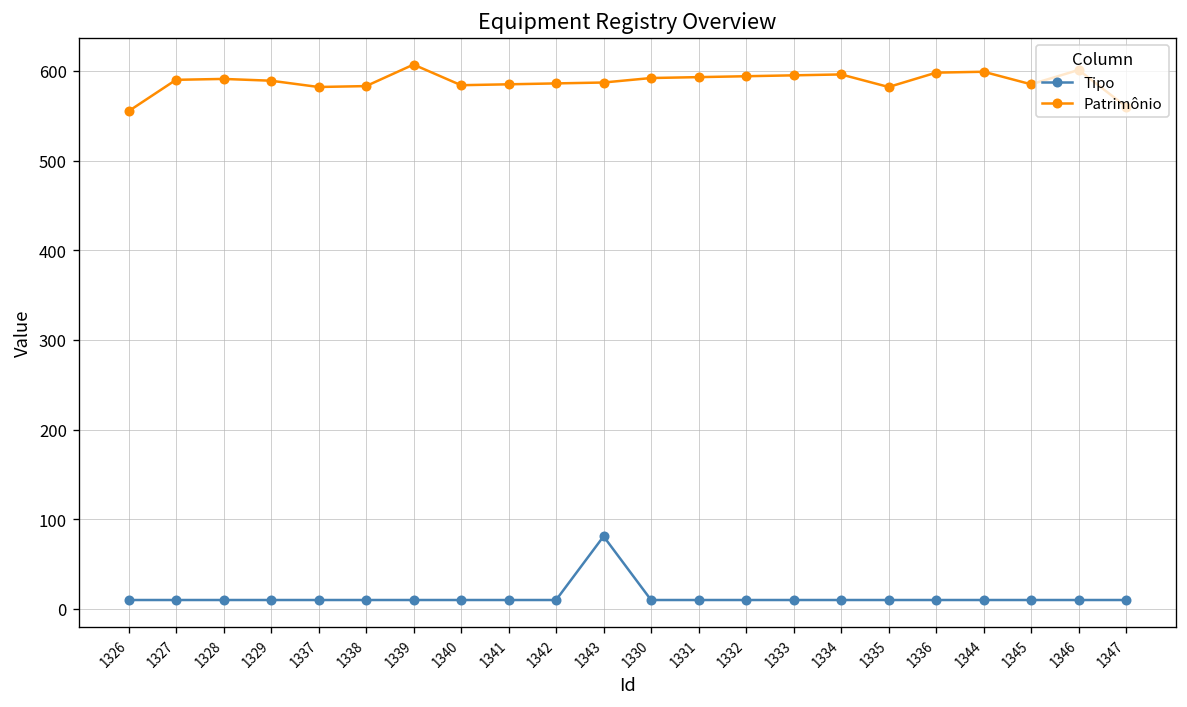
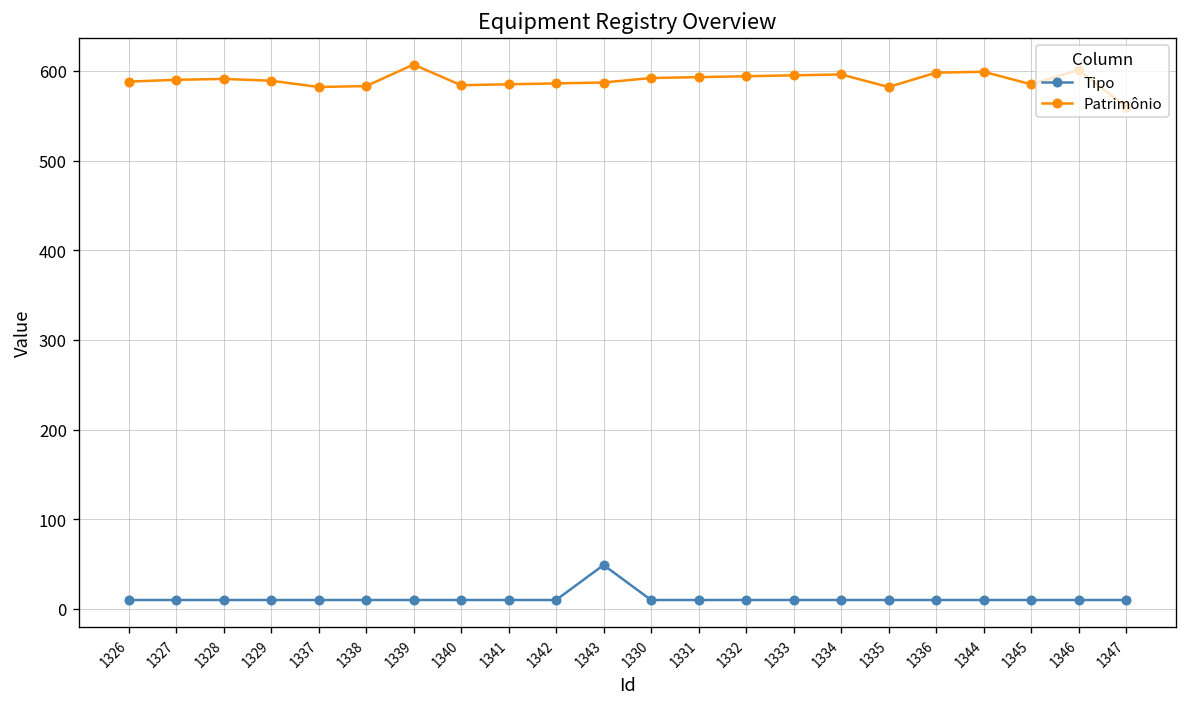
Patrimônio, 1326: 560 -> 590
Tipo, 1343: 80 -> 50
